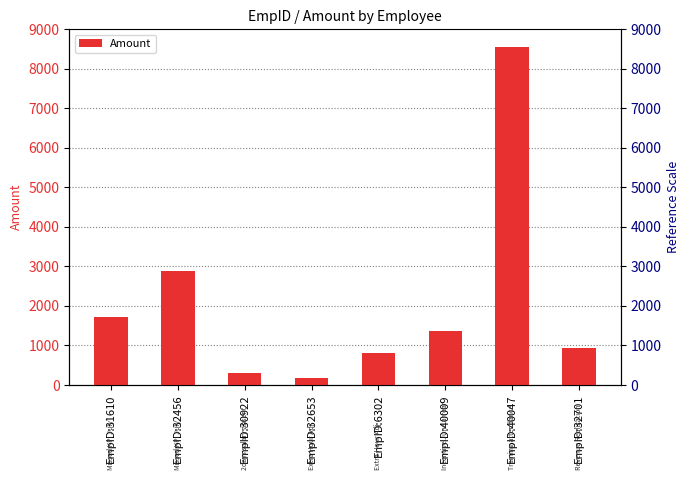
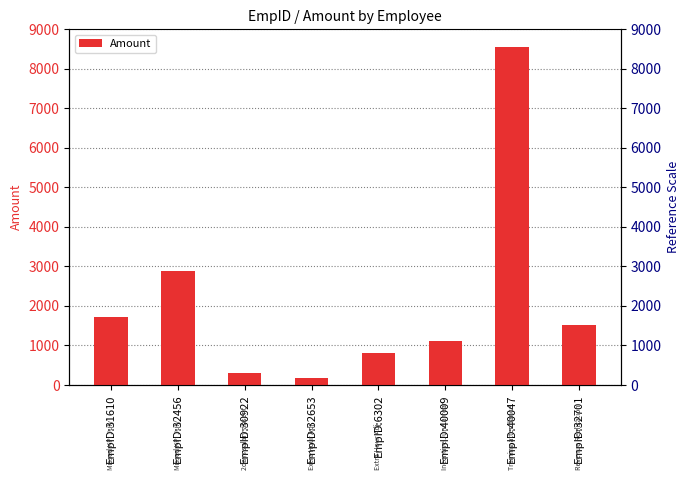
EmpID:40009: 1400 -> 1100
EmpID:32701: 900 -> 1500
